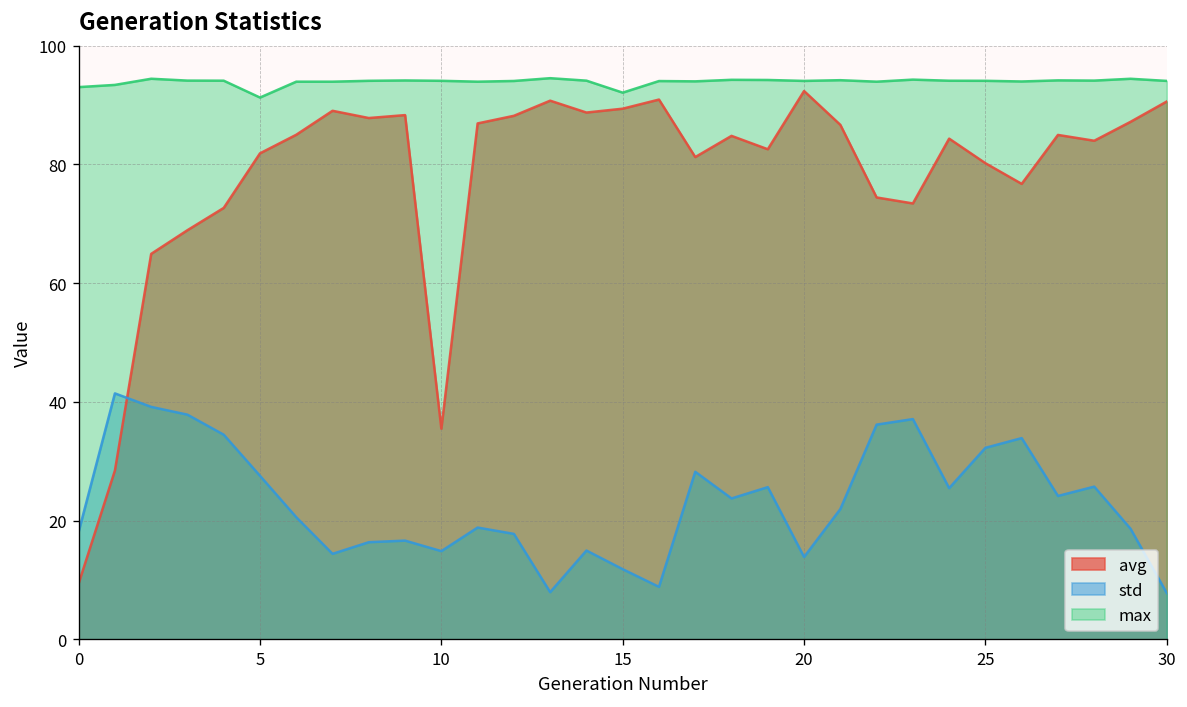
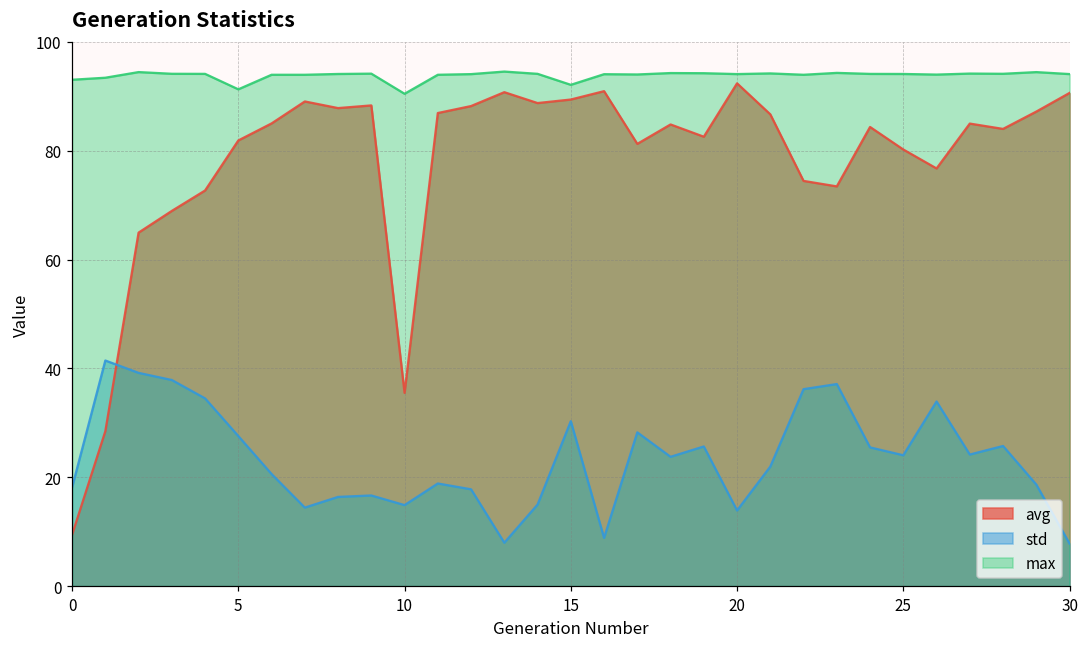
max, 10: 94 -> 90
std, 15: 12 -> 30
std, 25: 32 -> 24
